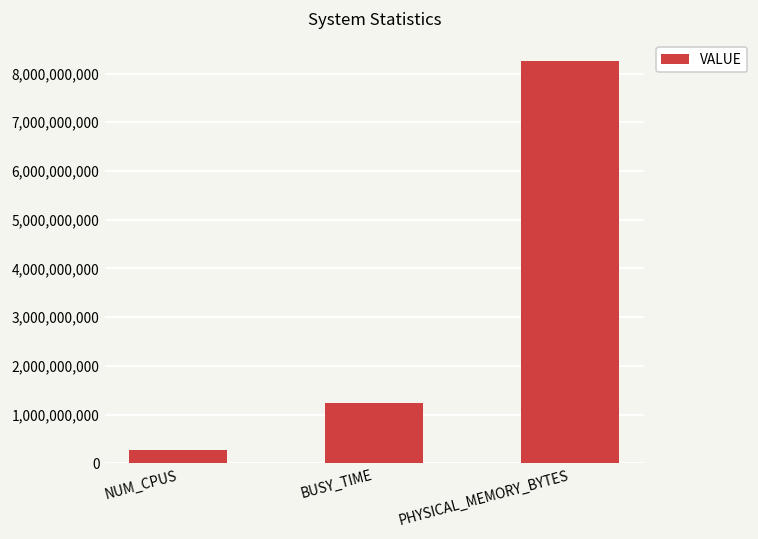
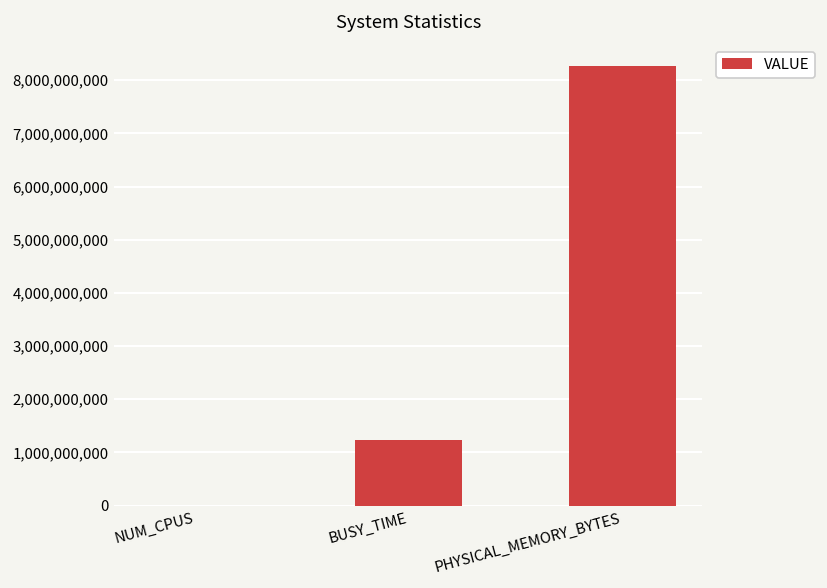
NUM_CPUS: 300,000,000 -> 0
